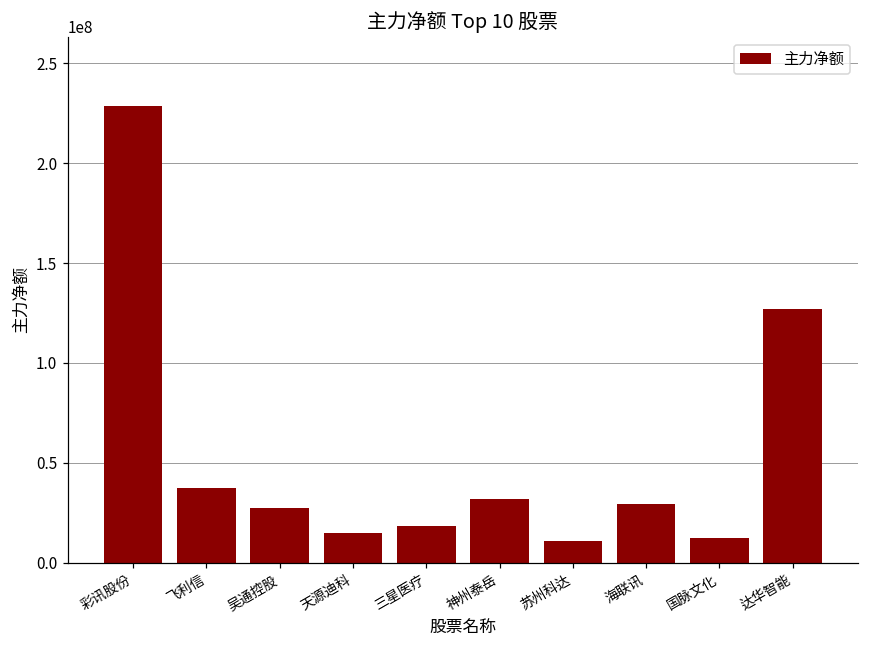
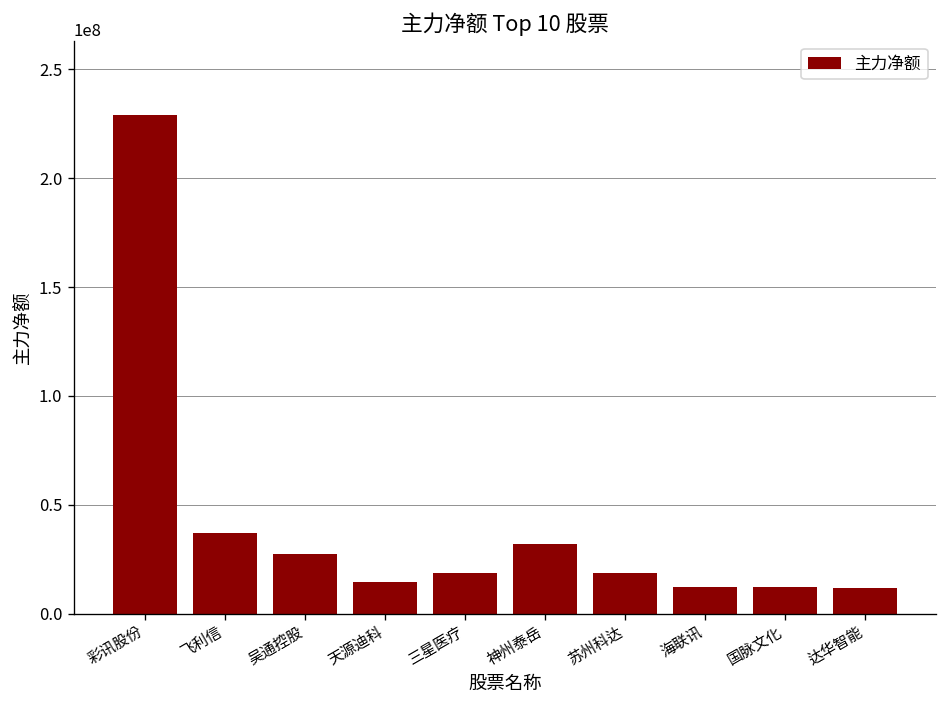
苏州科达: 11000000 -> 19000000
海联讯: 29000000 -> 12000000
达华智能: 127000000 -> 12000000
